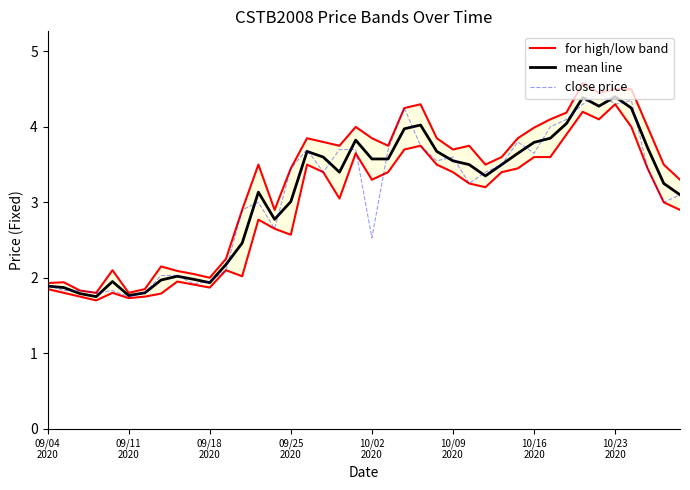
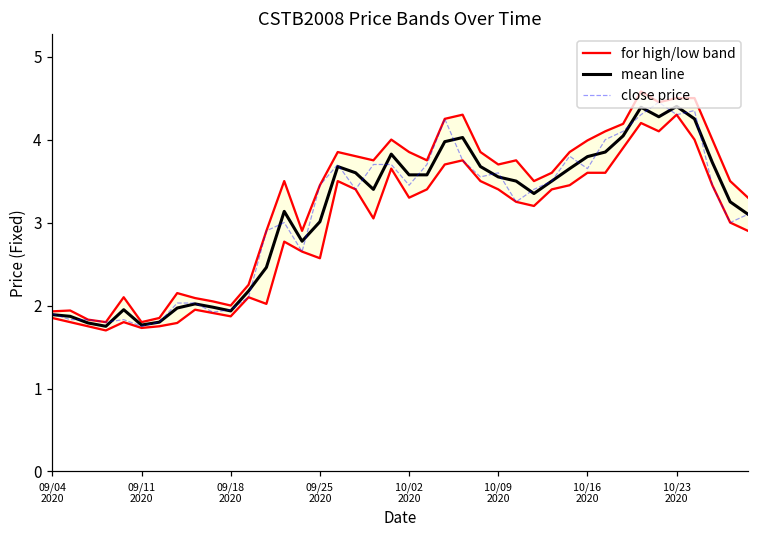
close price, 10/02 2020: 2.5 -> 3.5
